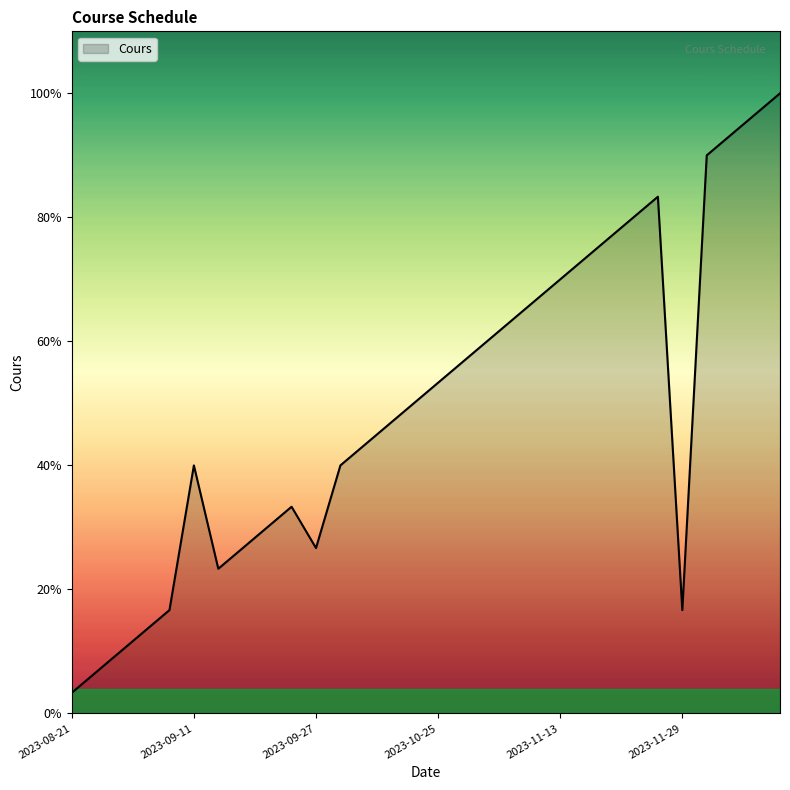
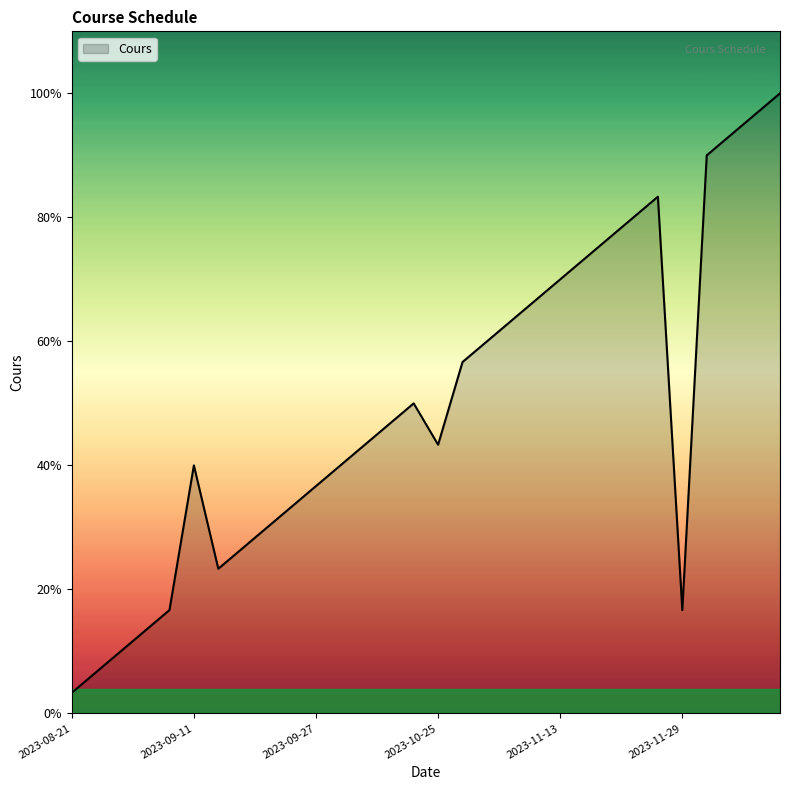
2023-09-27: 27% -> 37%
2023-10-25: 53% -> 43%
